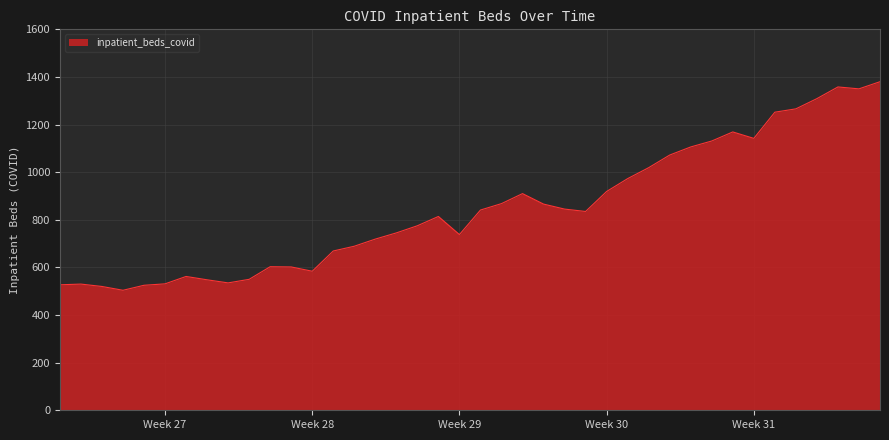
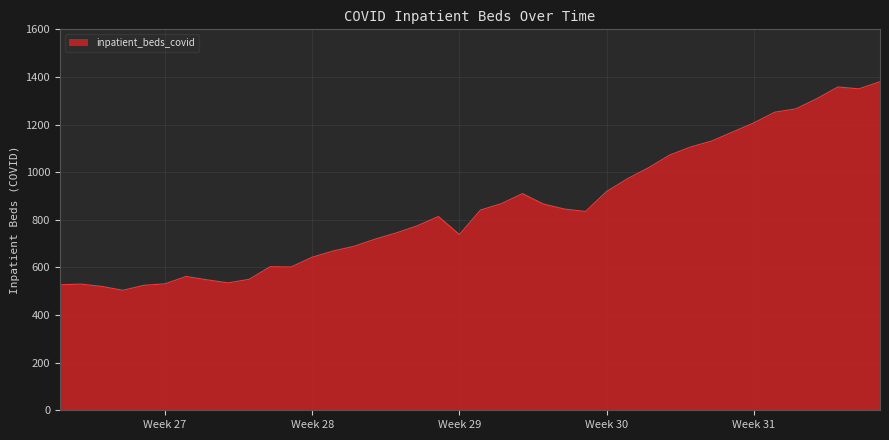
Week 28: 580 -> 640
Week 31: 1140 -> 1210
